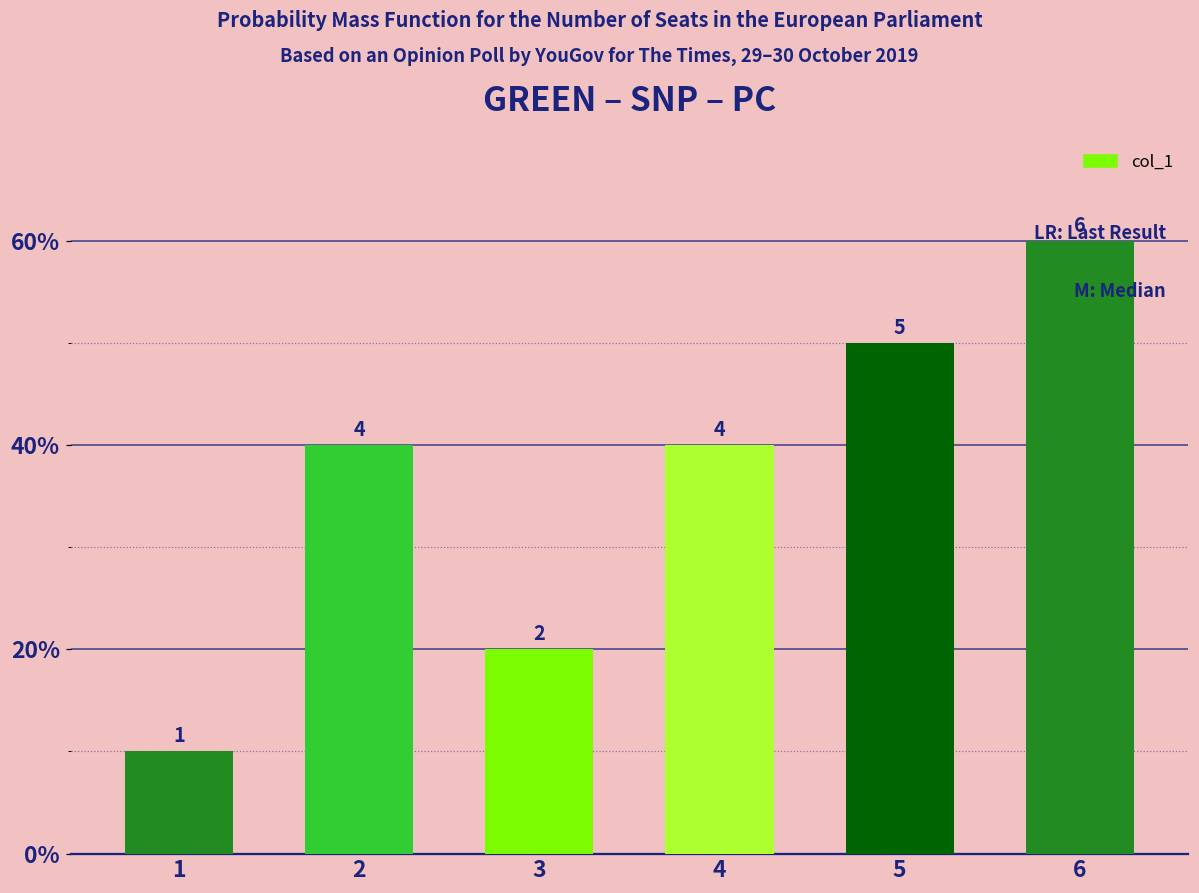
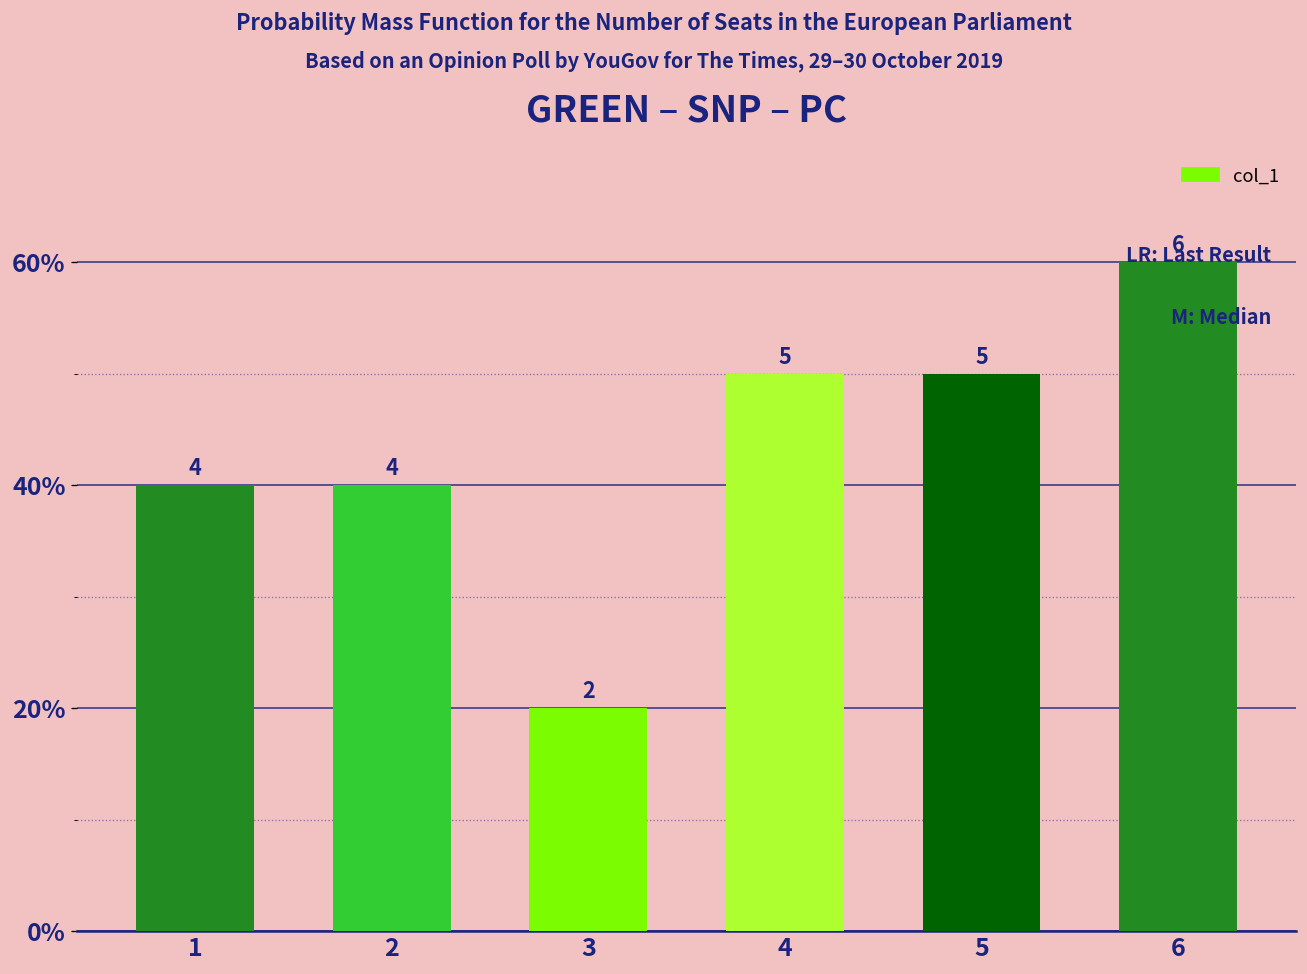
1: 1 -> 4
4: 4 -> 5
